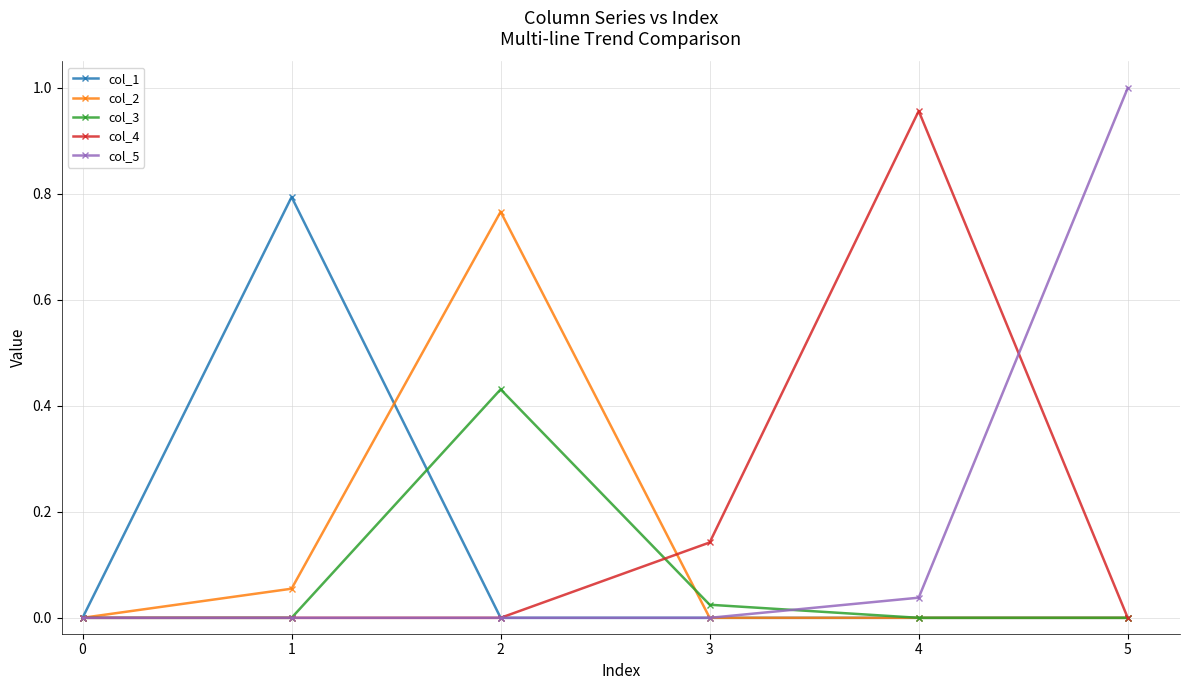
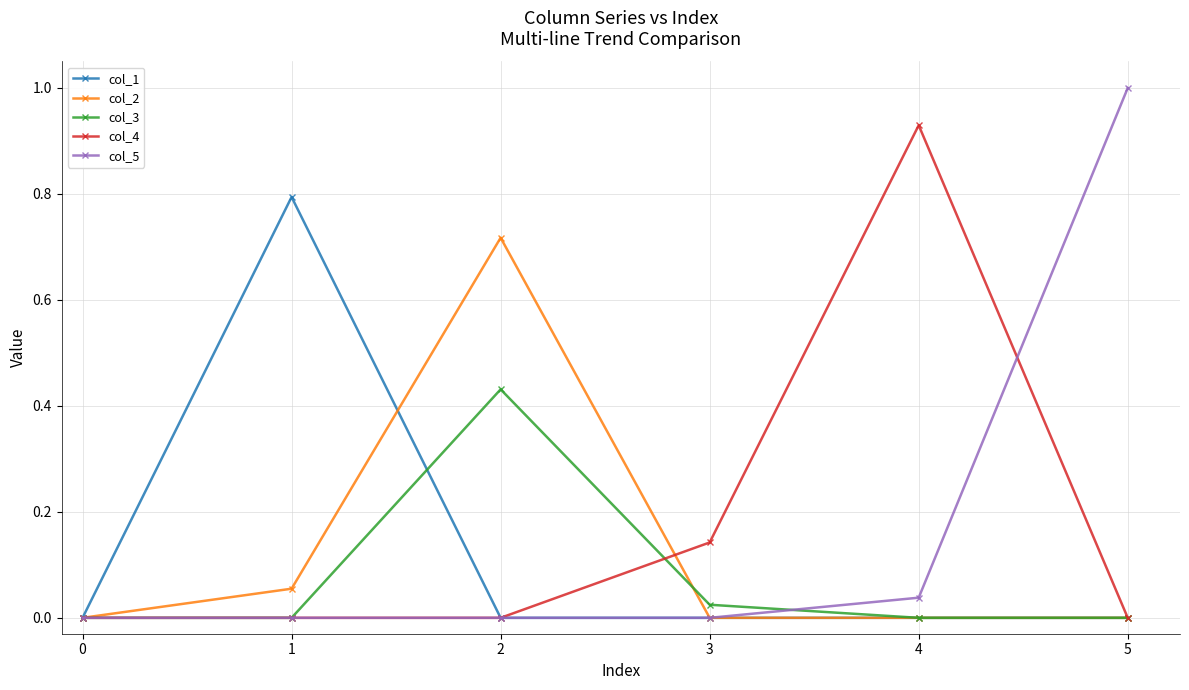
col_2, 2: 0.77 -> 0.72
col_4, 4: 0.96 -> 0.93
